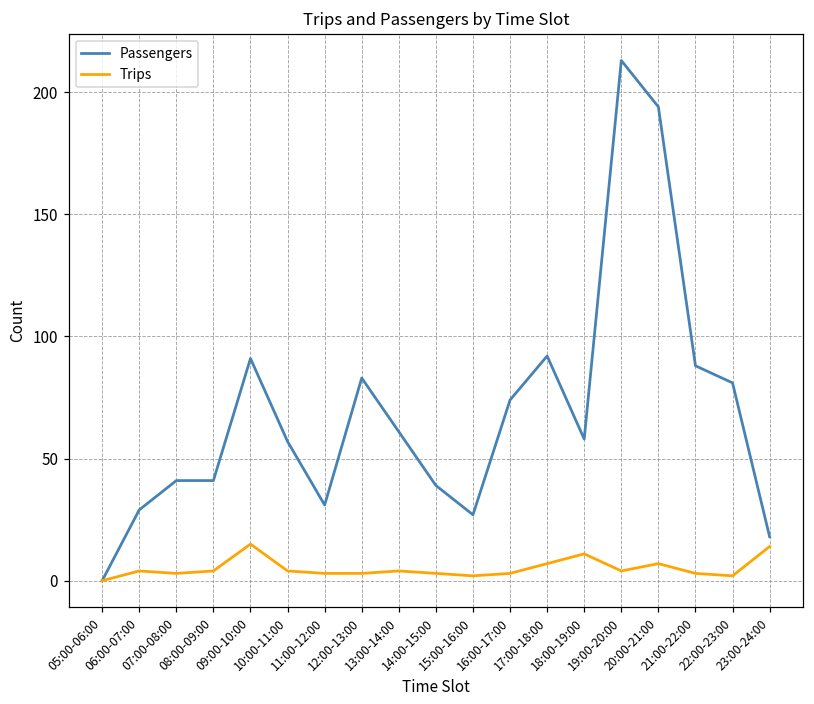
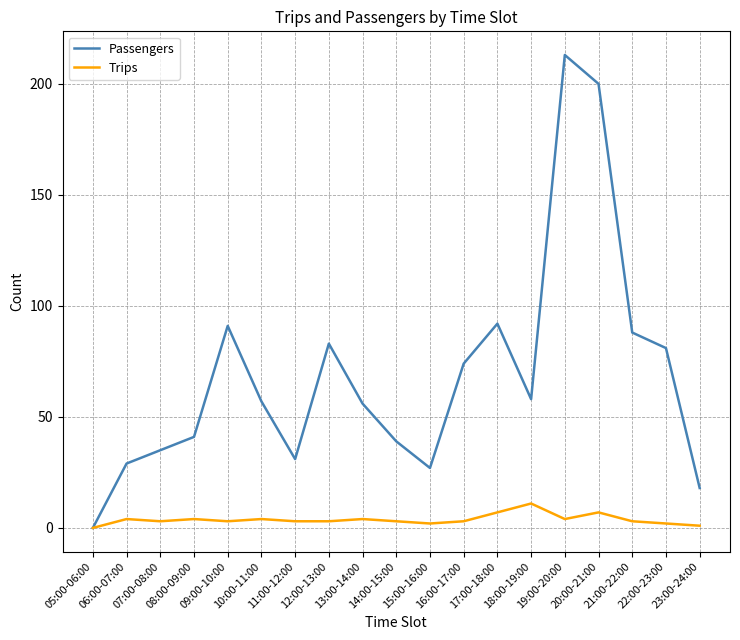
Passengers, 07:00-08:00: 41 -> 35
Trips, 09:00-10:00: 15 -> 3
Passengers, 13:00-14:00: 61 -> 56
Passengers, 20:00-21:00: 194 -> 200
Trips, 23:00-24:00: 14 -> 1
